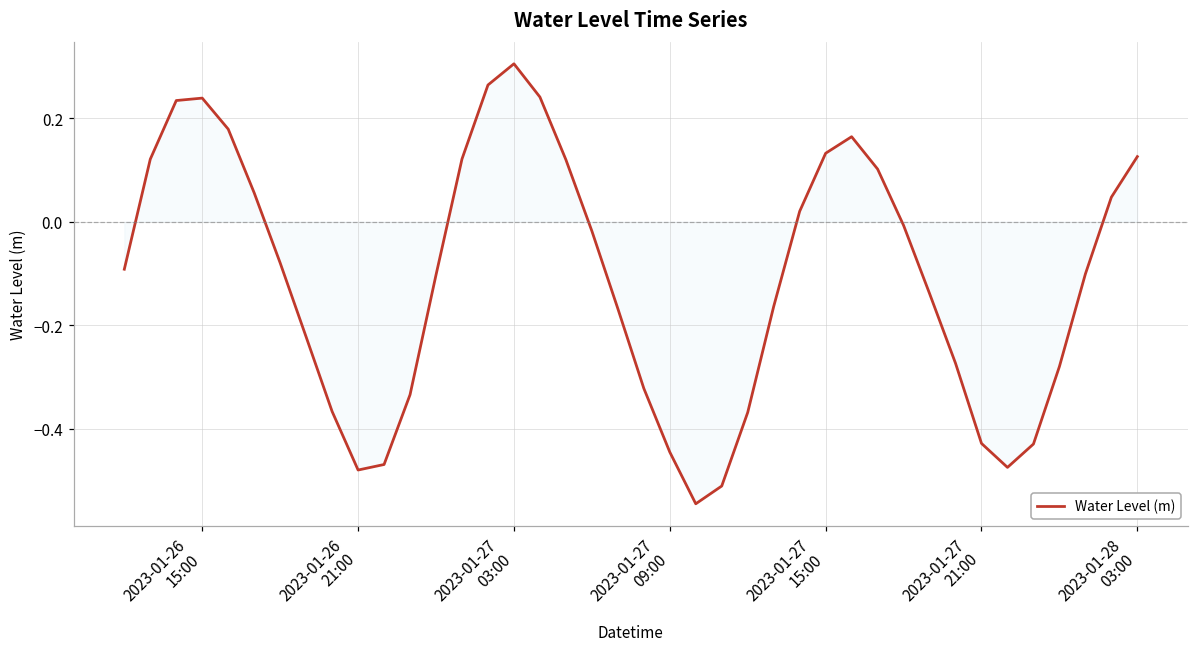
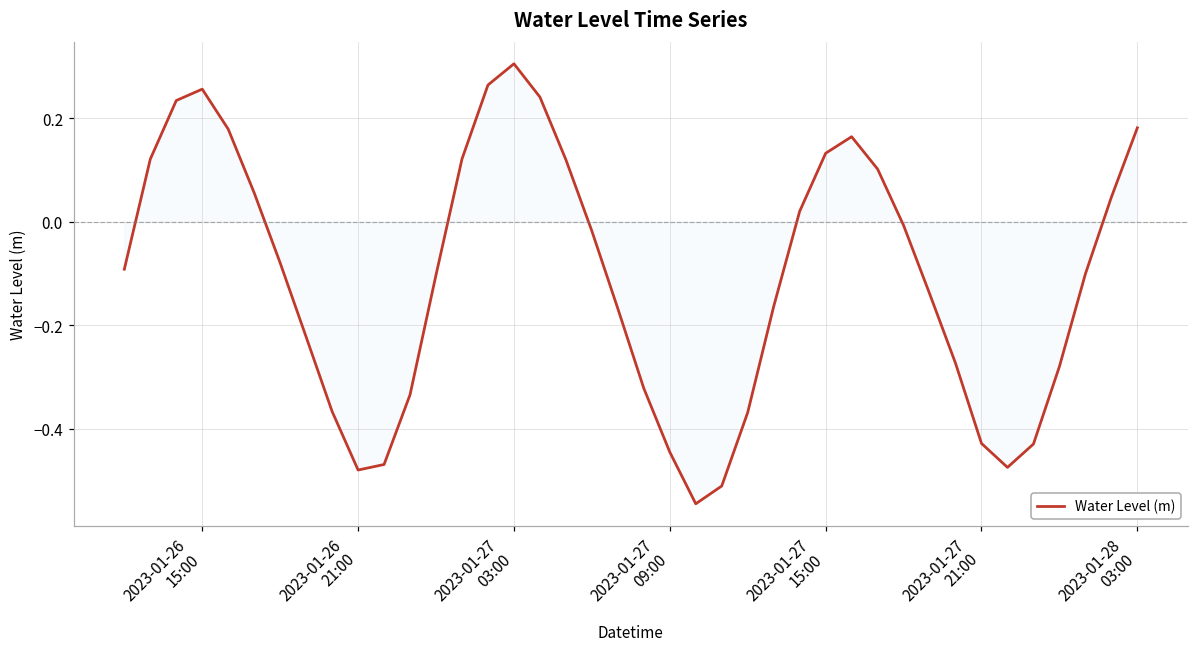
Water Level (m), 2023-01-26 15:00: 0.24 -> 0.26
Water Level (m), 2023-01-28 03:00: 0.13 -> 0.18
